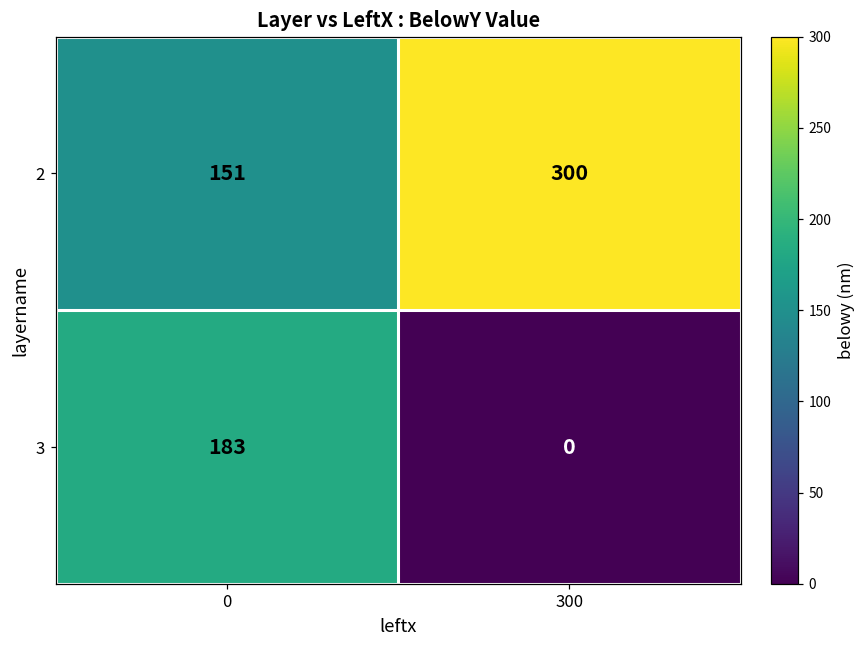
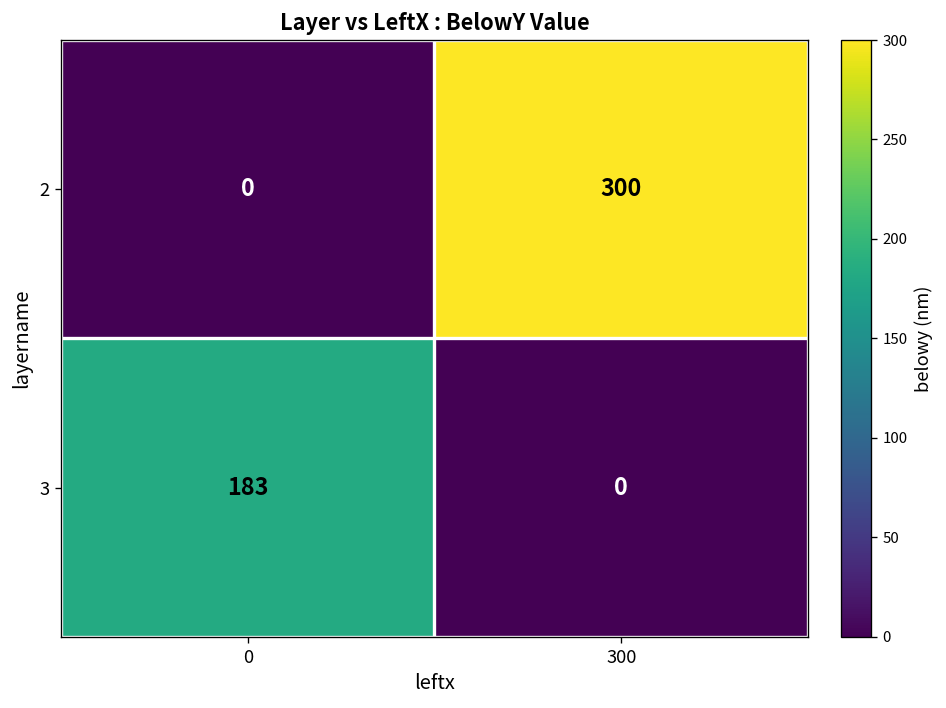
2, 0: 151 -> 0
